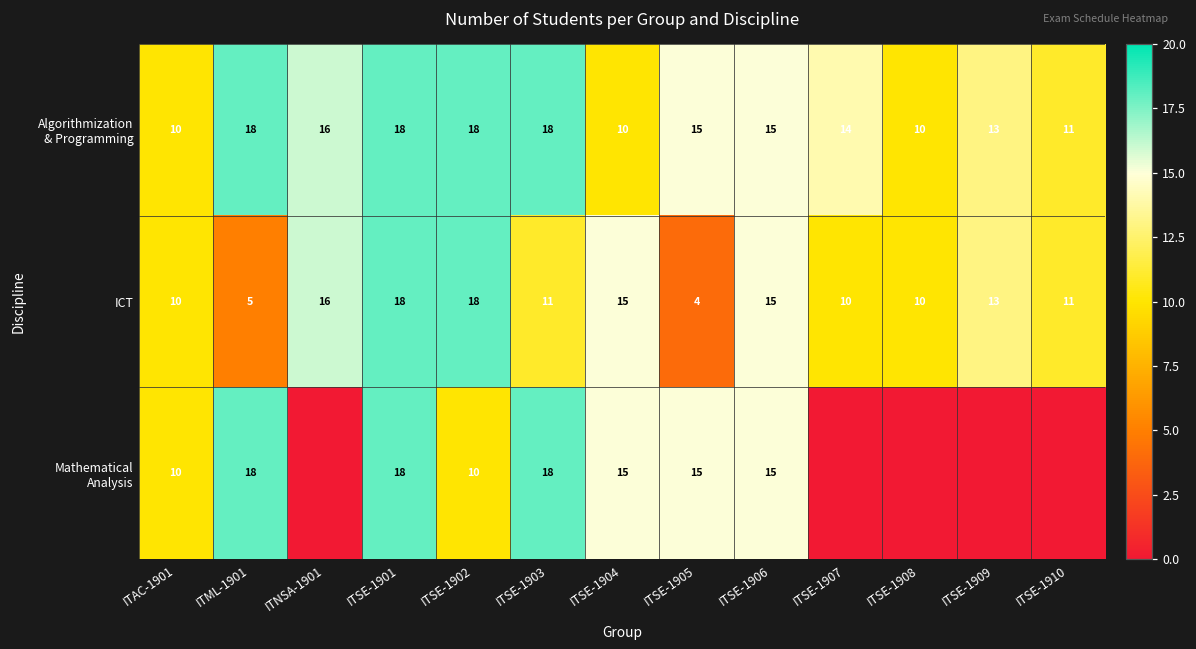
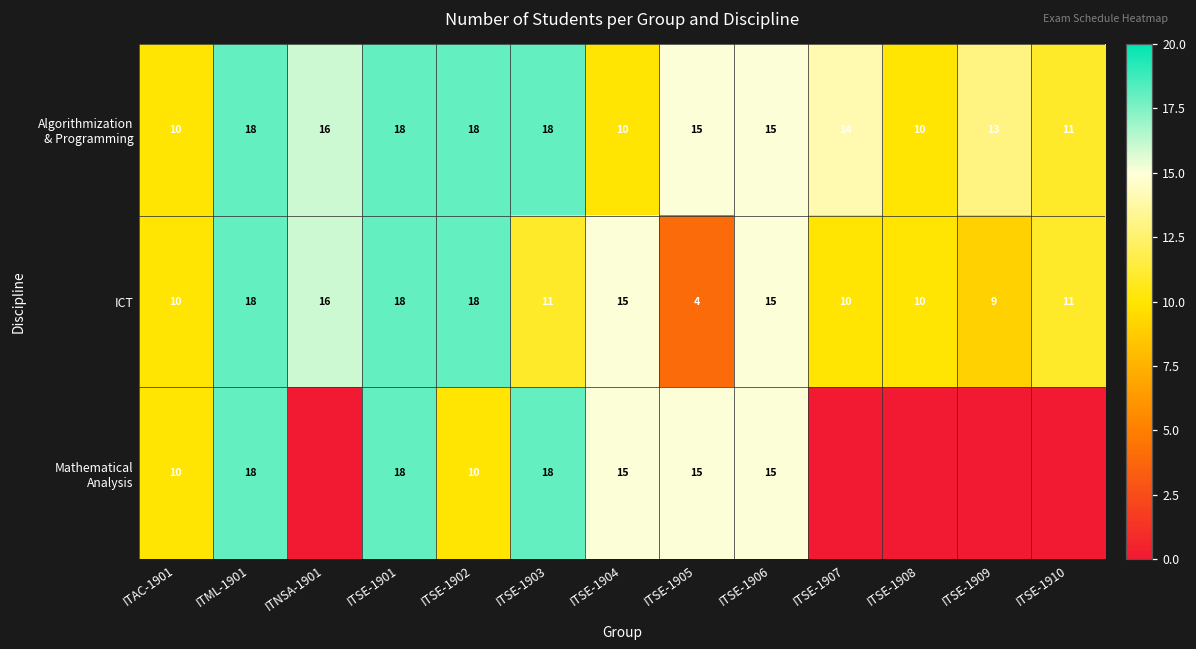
ICT, ITML-1901: 5 -> 18
ICT, ITSE-1909: 13 -> 9
